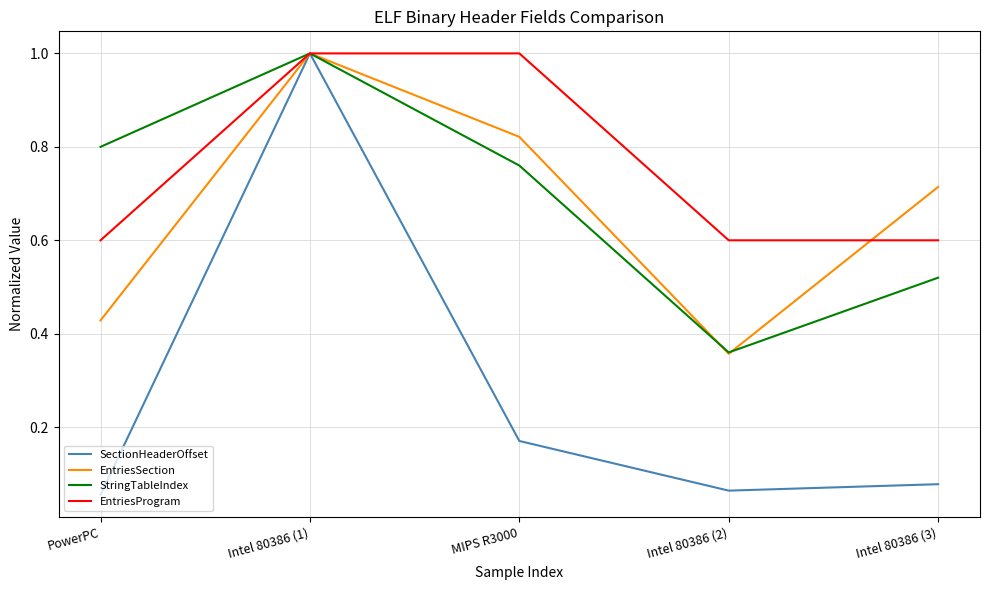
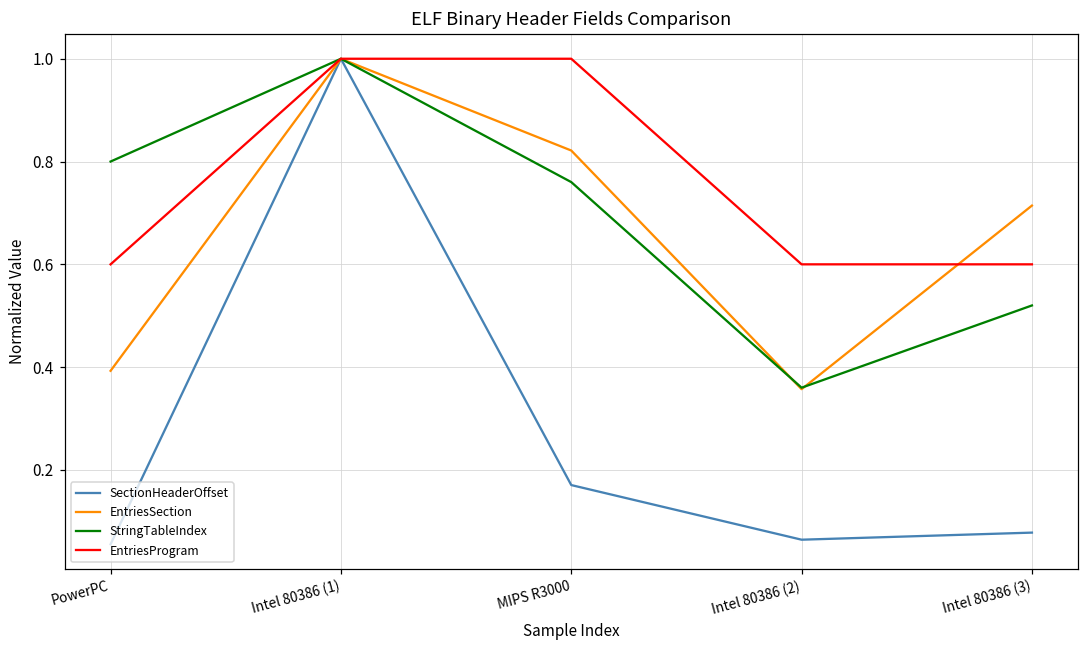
EntriesSection, PowerPC: 0.43 -> 0.39
